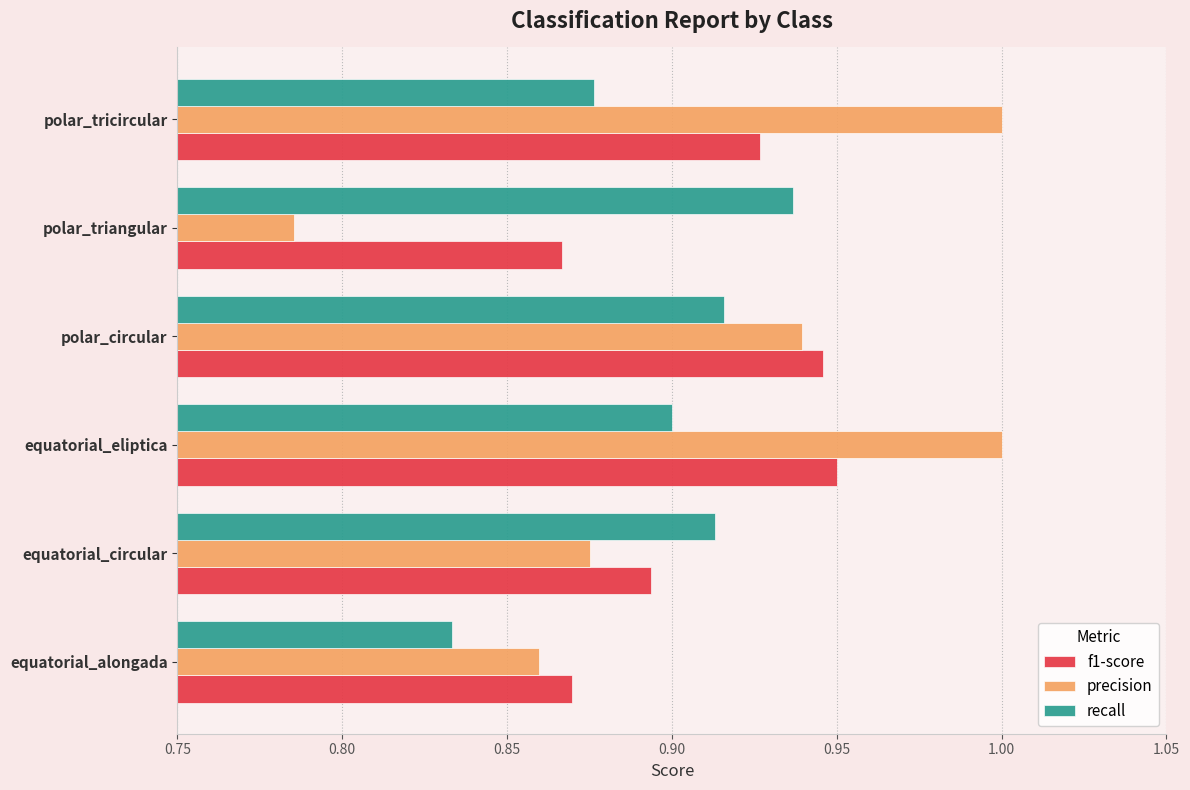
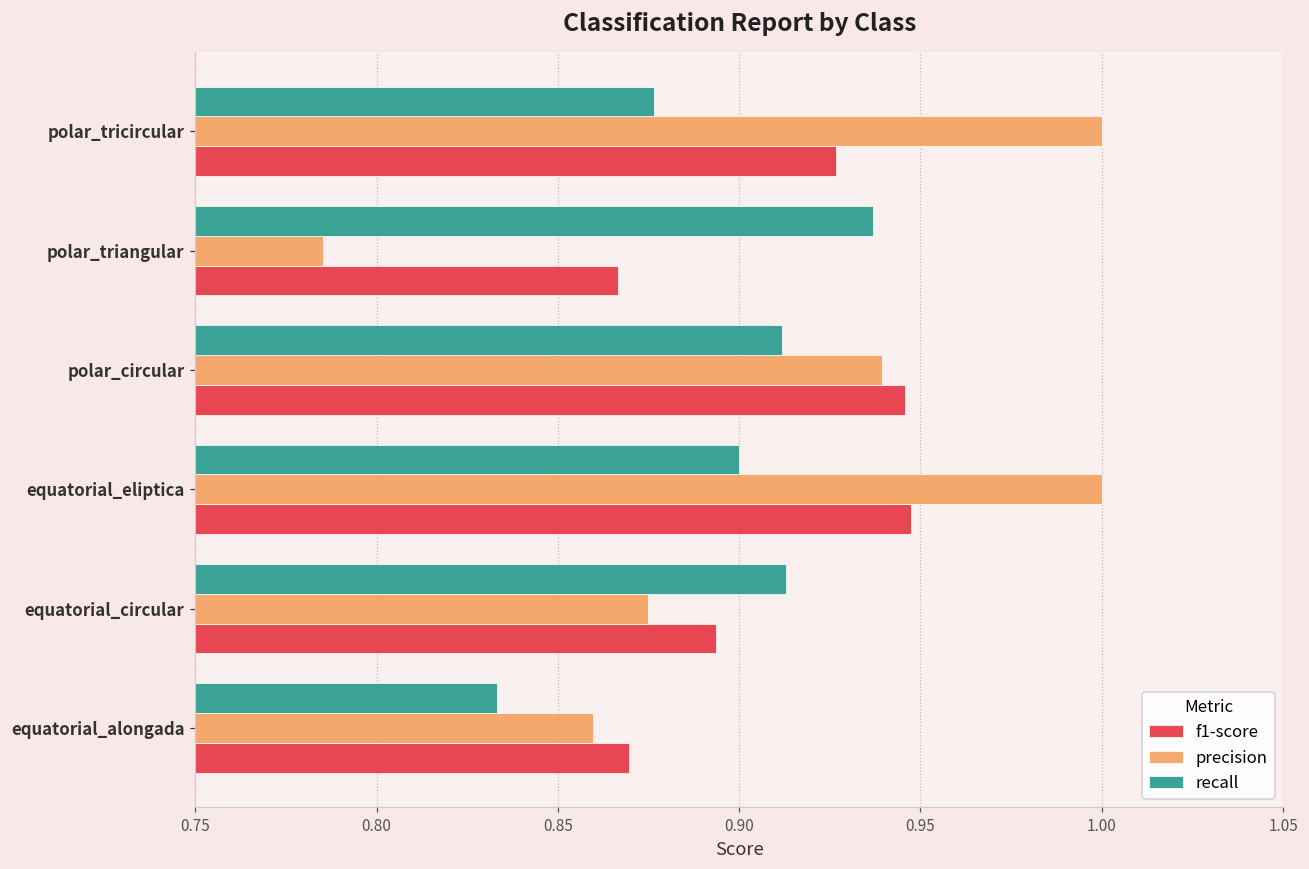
recall, polar_circular: 0.916 -> 0.912
f1-score, equatorial_eliptica: 0.950 -> 0.947
